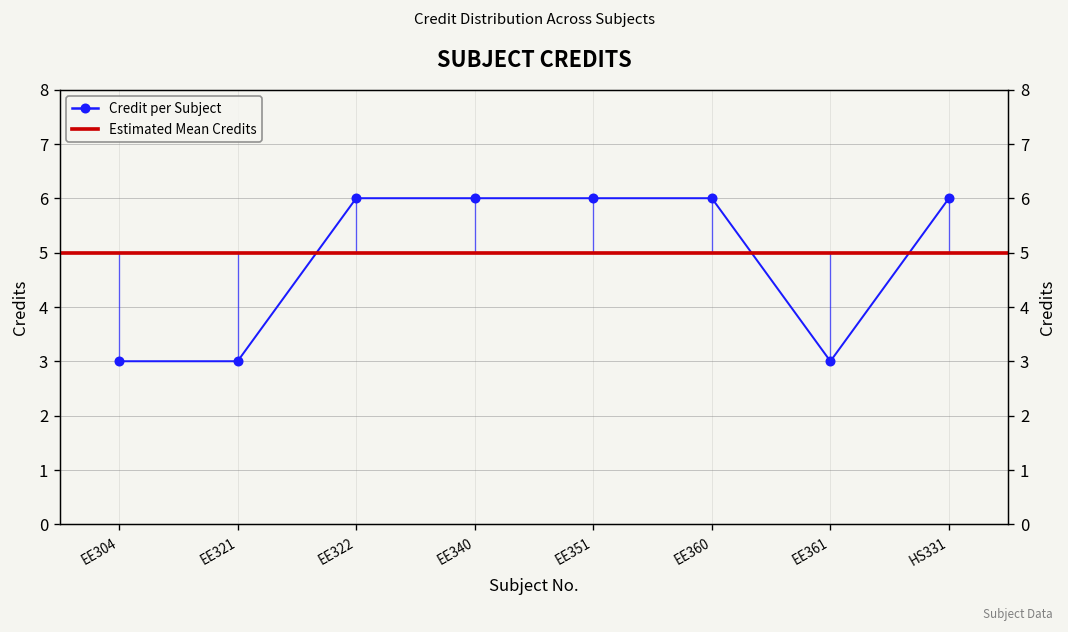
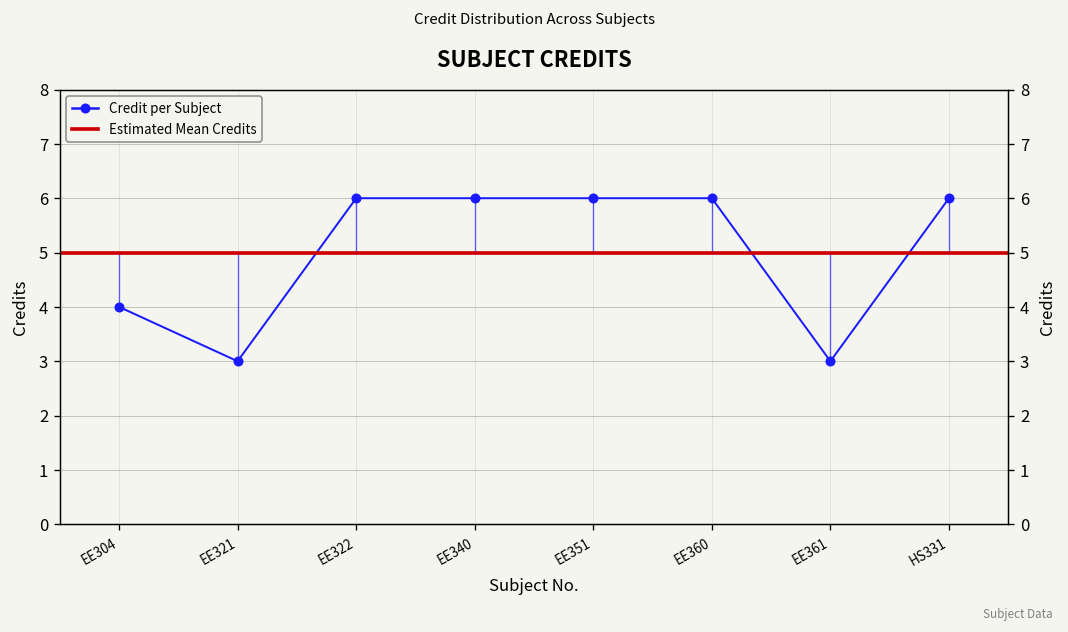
EE304: 3 -> 4
